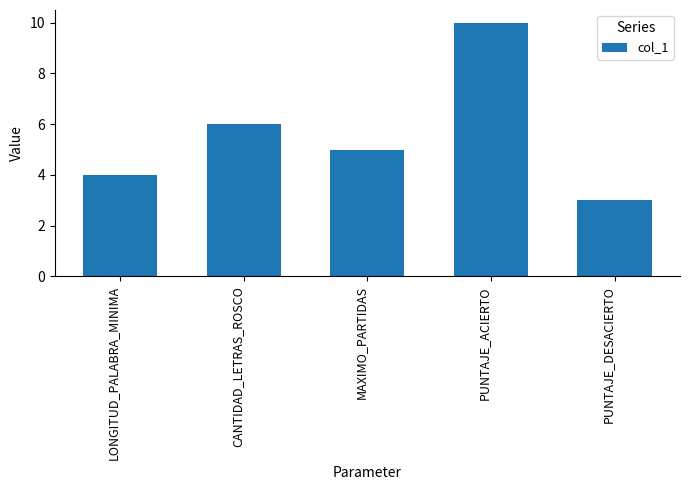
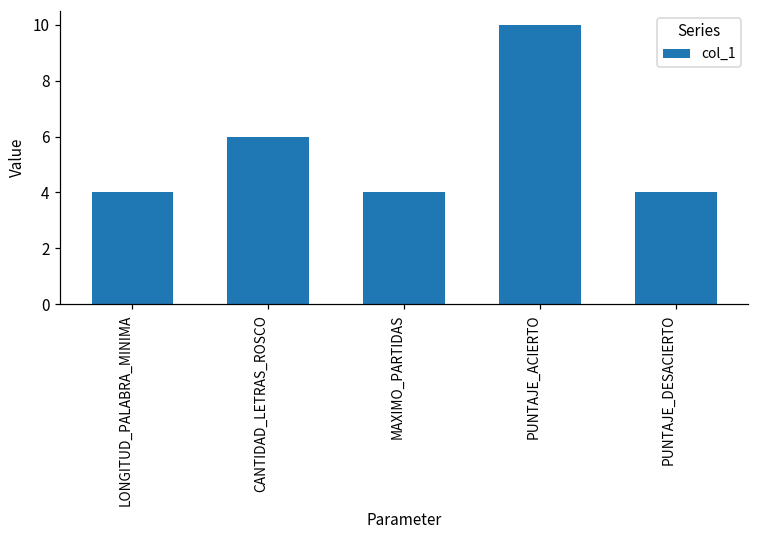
MAXIMO_PARTIDAS: 5 -> 4
PUNTAJE_DESACIERTO: 3 -> 4
